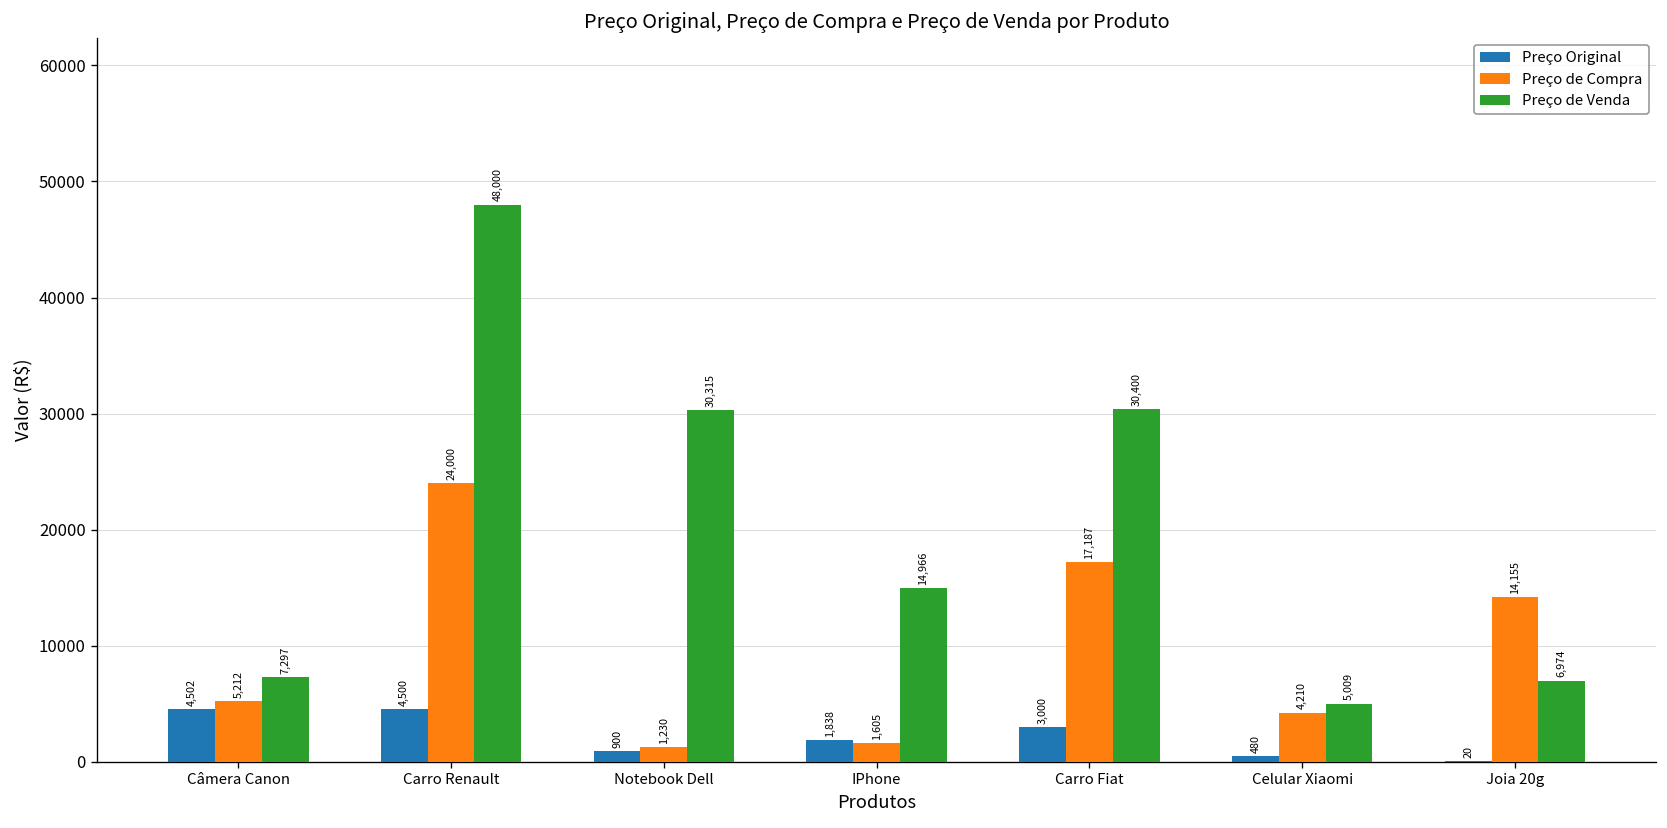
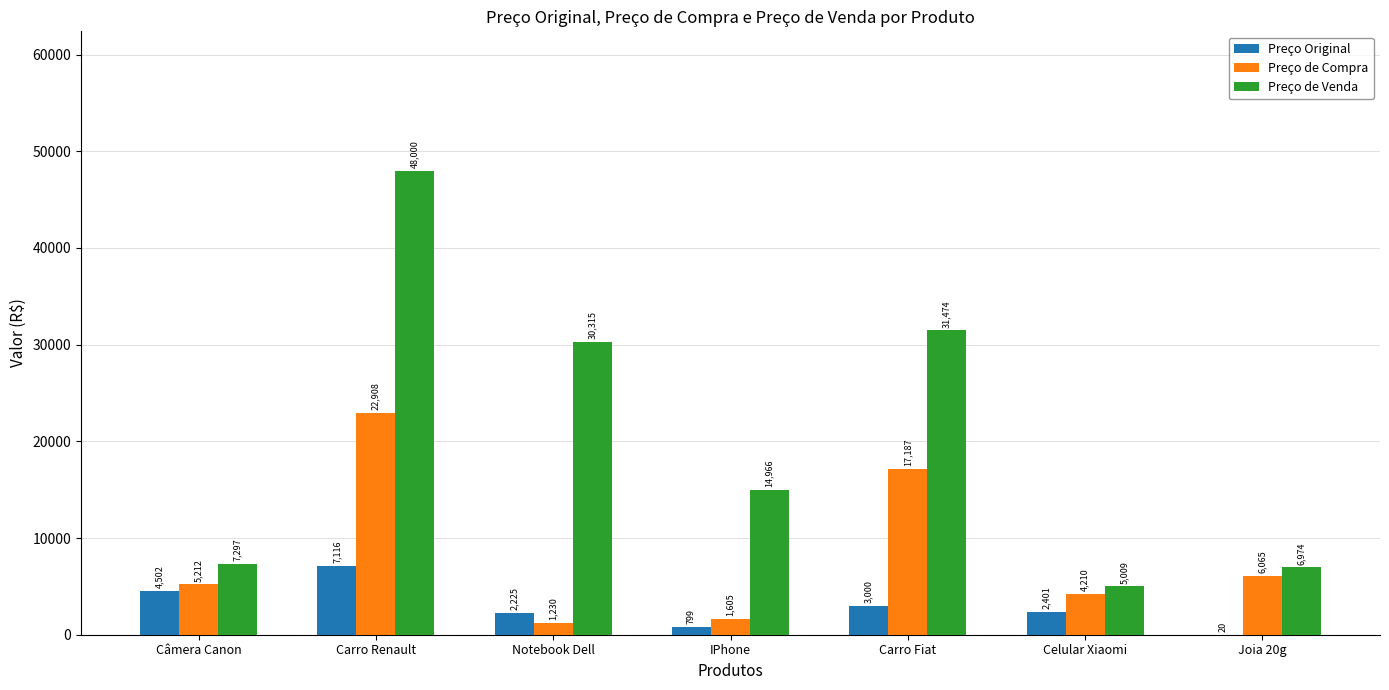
Preço Original, Carro Renault: 4,500 -> 7,116
Preço de Compra, Carro Renault: 24,000 -> 22,908
Preço Original, Notebook Dell: 900 -> 2,225
Preço Original, IPhone: 1,838 -> 799
Preço de Venda, Carro Fiat: 30,400 -> 31,474
Preço Original, Celular Xiaomi: 480 -> 2,401
Preço de Compra, Joia 20g: 14,155 -> 6,065
